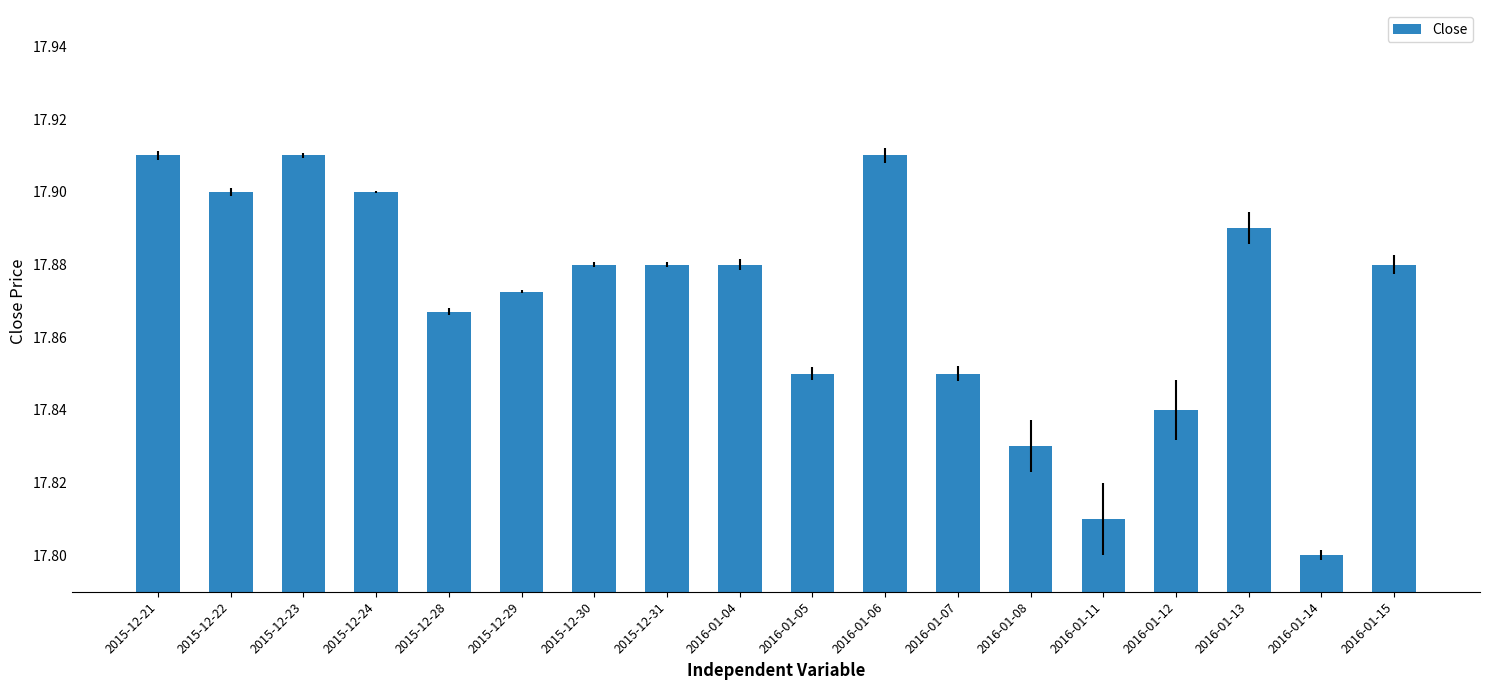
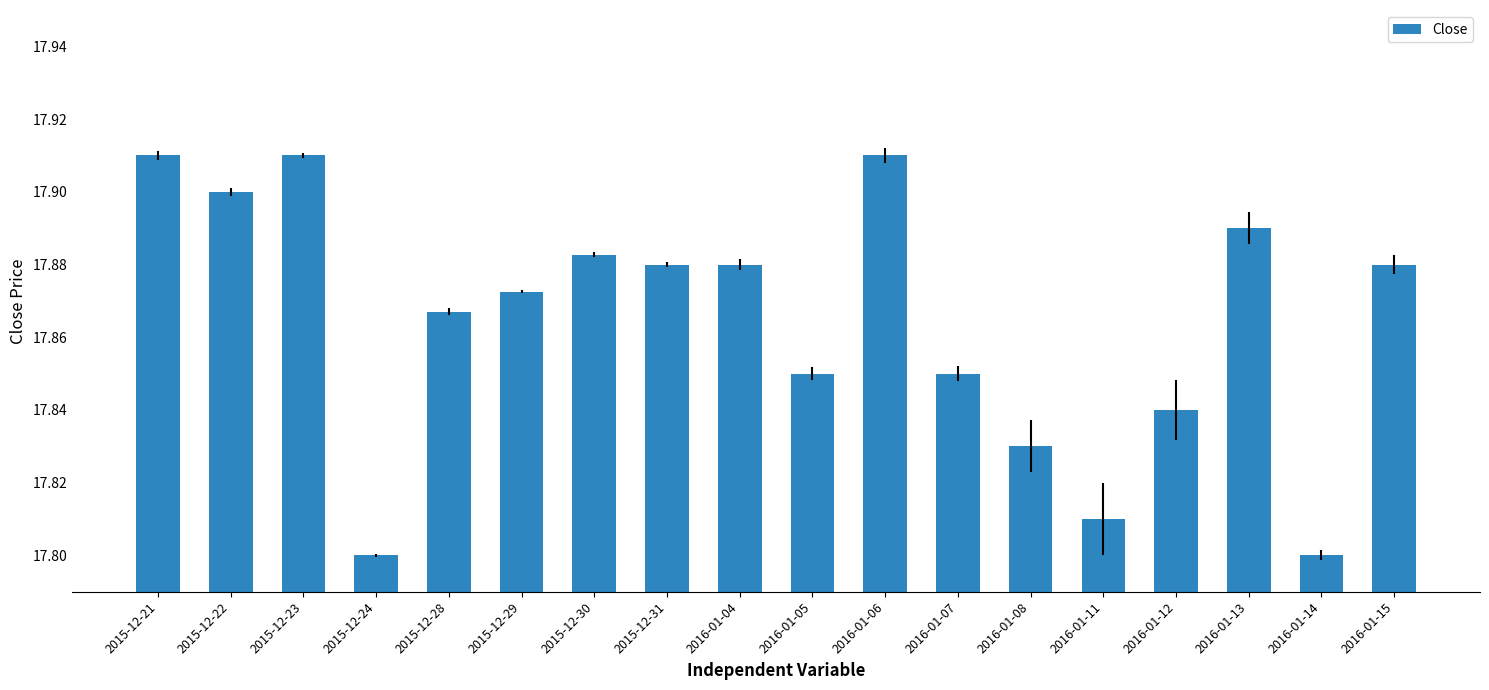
2015-12-24: 17.9 -> 17.8
2015-12-30: 17.880 -> 17.883
